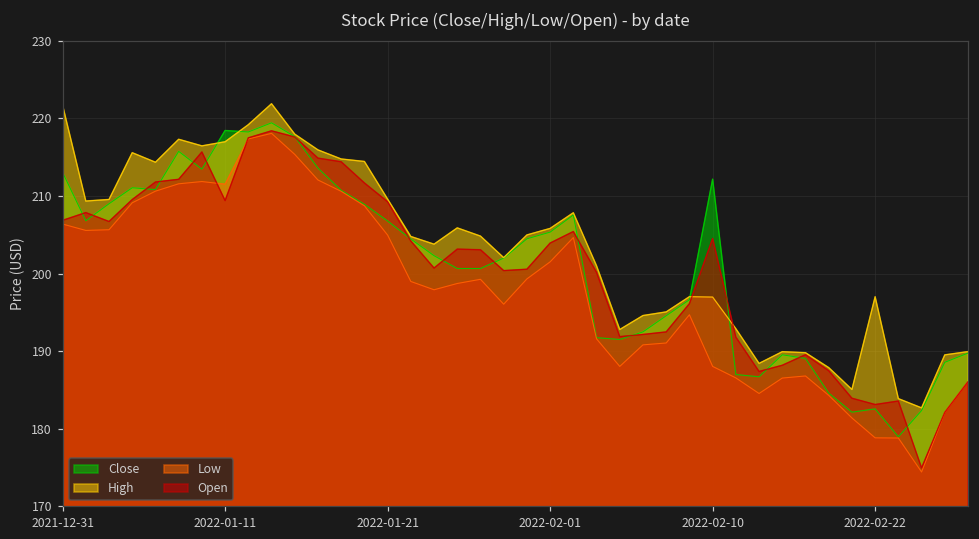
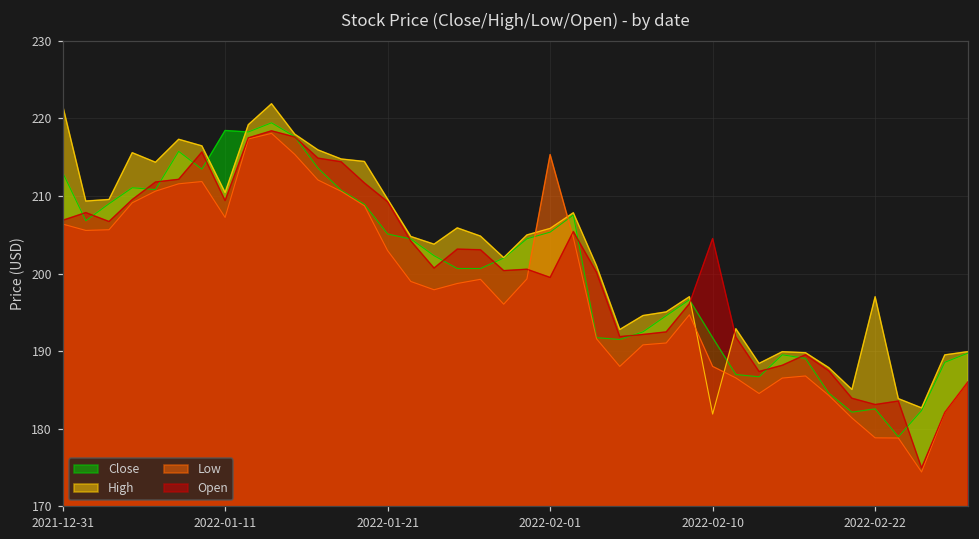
High, 2022-01-11: 217 -> 210
Low, 2022-01-11: 212 -> 207
Close, 2022-01-21: 207 -> 205
Low, 2022-01-21: 205 -> 203
Low, 2022-02-01: 202 -> 215
Open, 2022-02-01: 204 -> 200
Close, 2022-02-10: 212 -> 192
High, 2022-02-10: 197 -> 182
